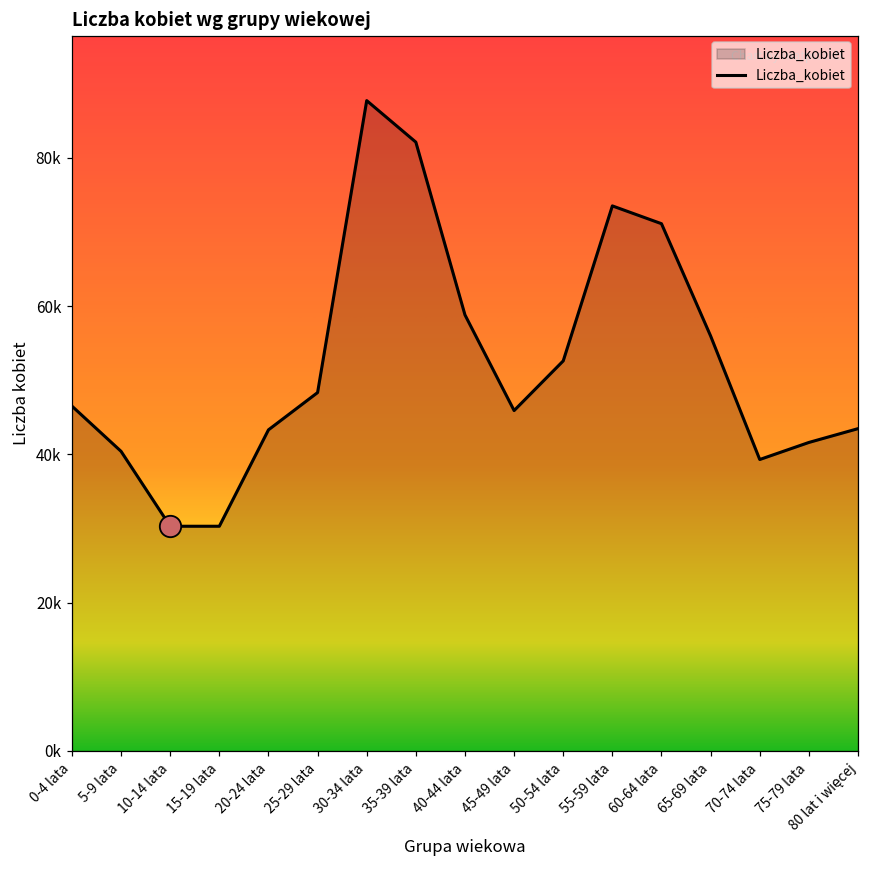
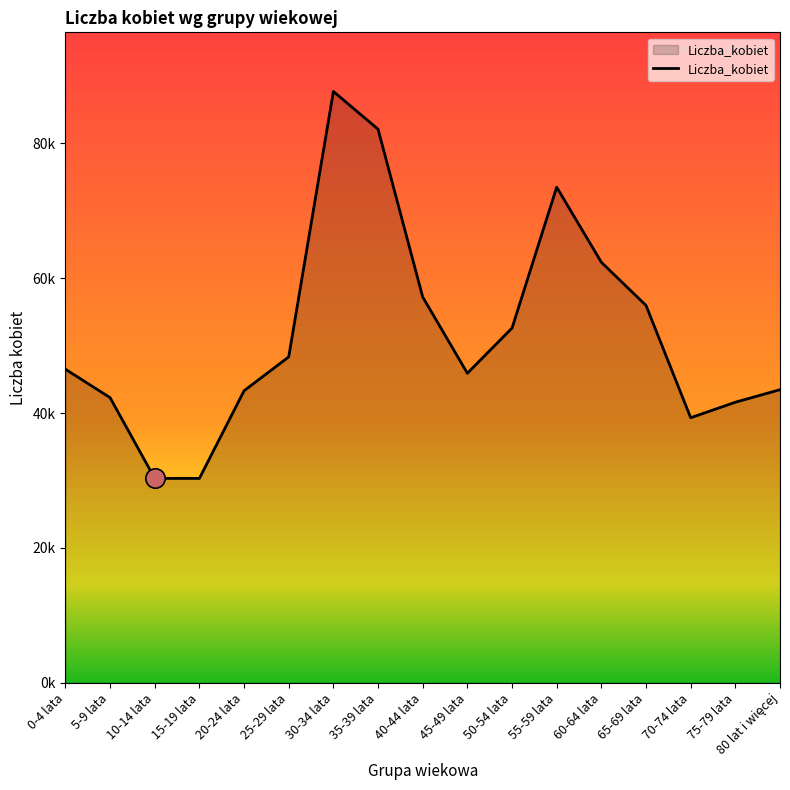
Liczba_kobiet, 5-9 lata: 40000 -> 42000
Liczba_kobiet, 40-44 lata: 59000 -> 57000
Liczba_kobiet, 60-64 lata: 71000 -> 62000
